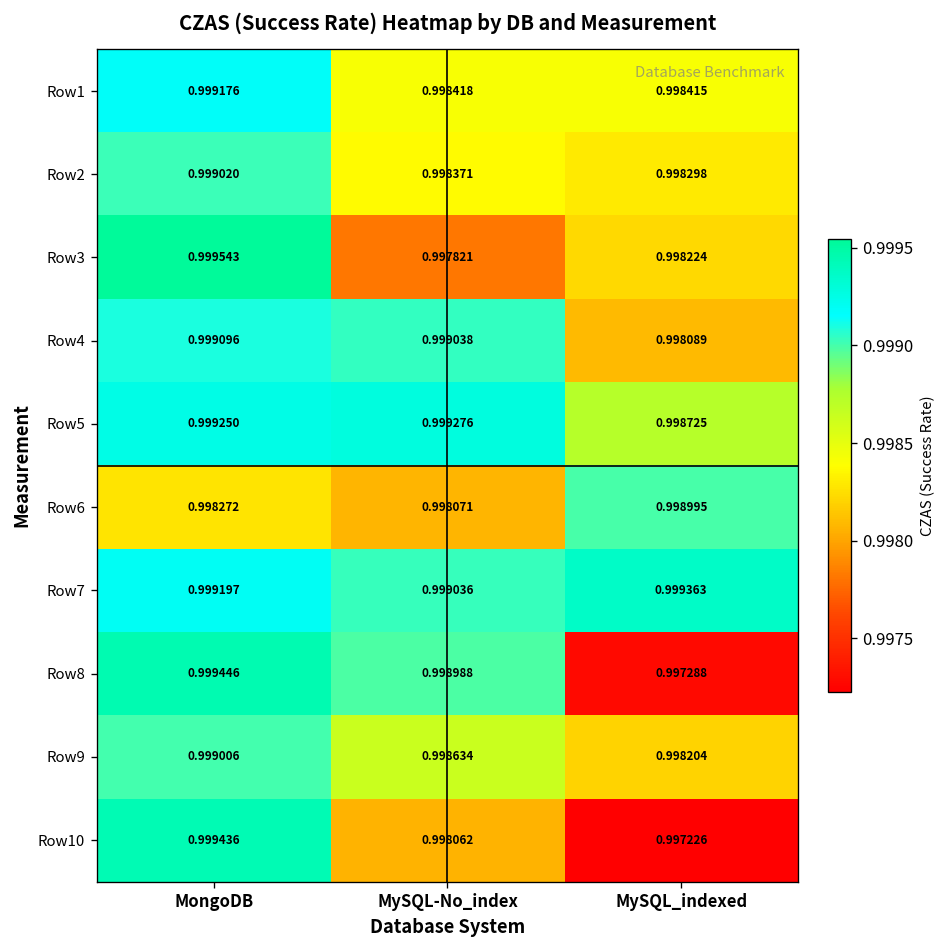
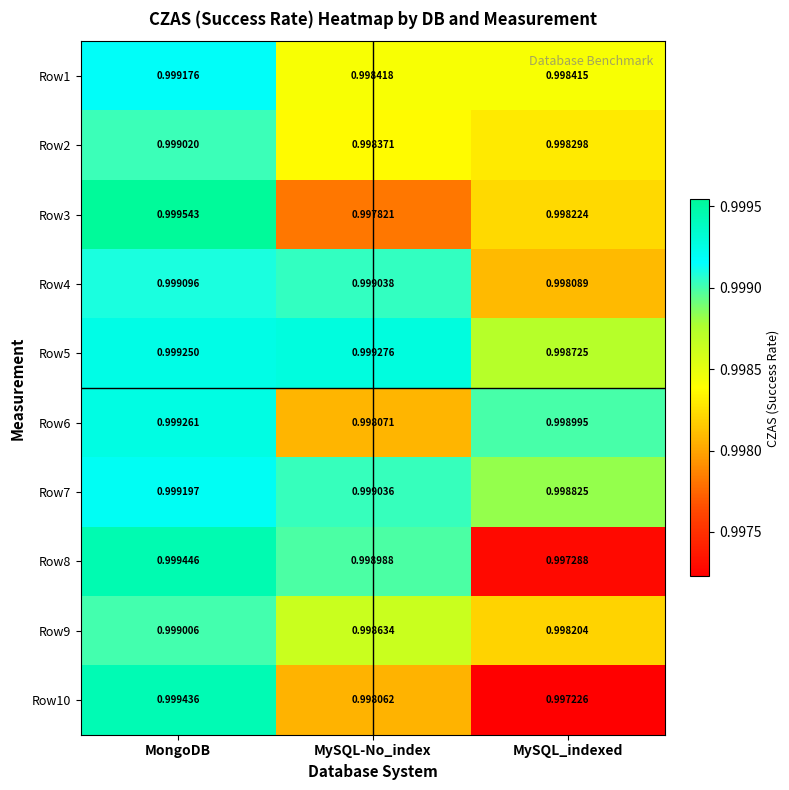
Row6, MongoDB: 0.998272 -> 0.999261
Row7, MySQL_indexed: 0.999363 -> 0.998825
